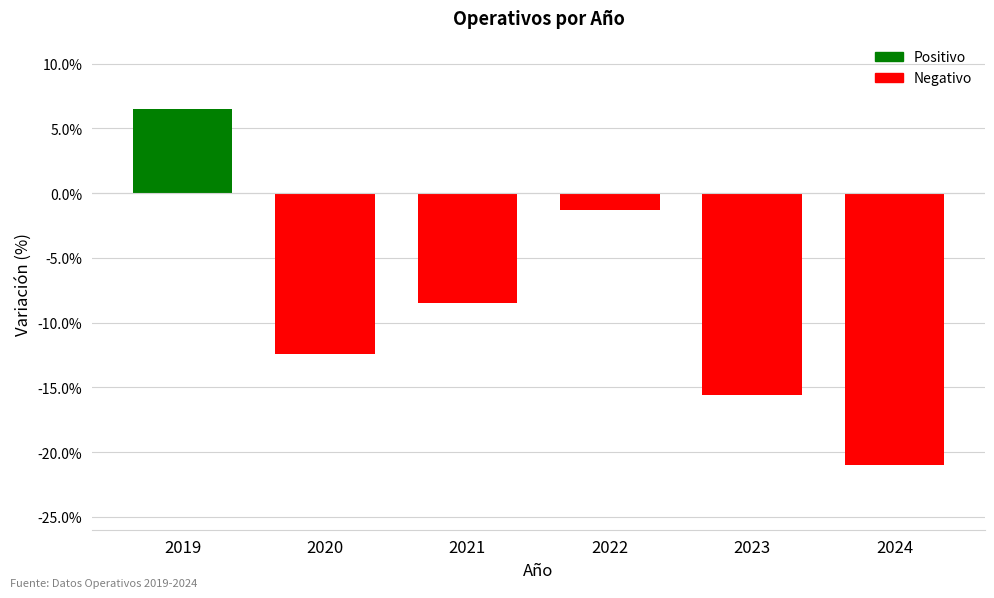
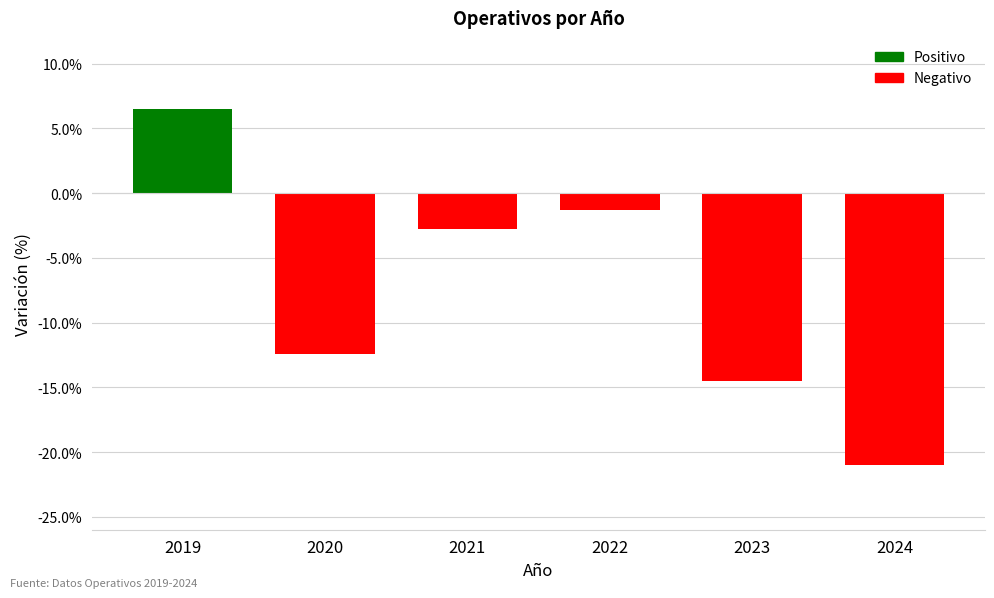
2021: -8.5% -> -2.8%
2023: -15.6% -> -14.5%
